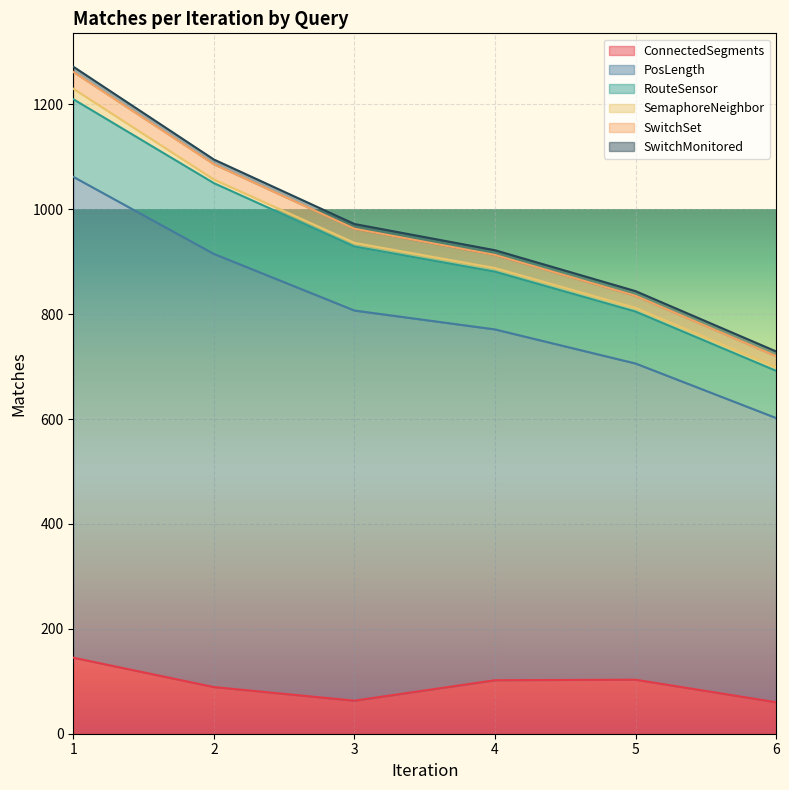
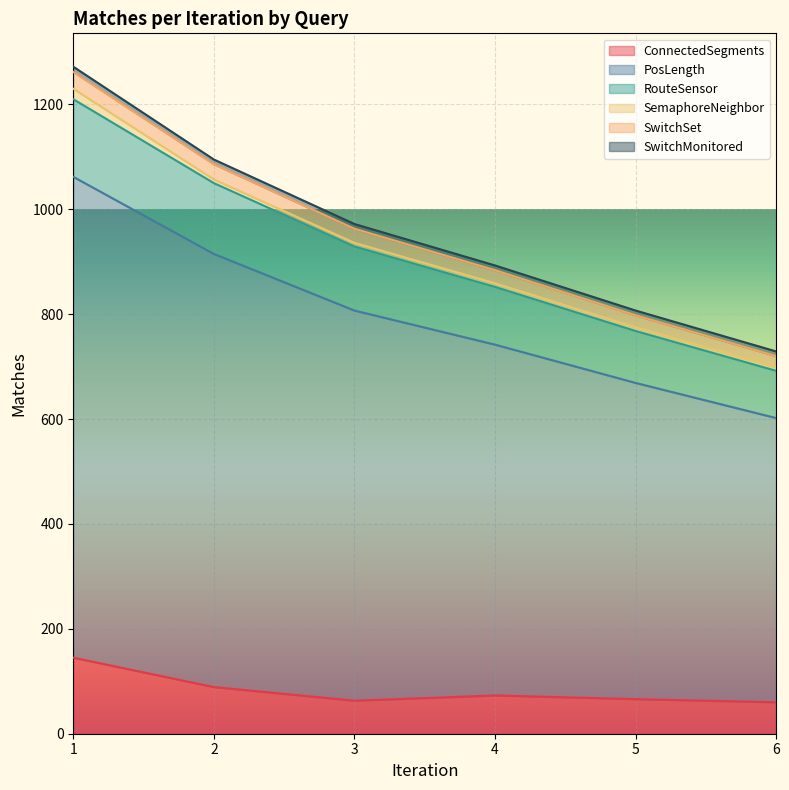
ConnectedSegments, 4: 100 -> 70
ConnectedSegments, 5: 100 -> 70
